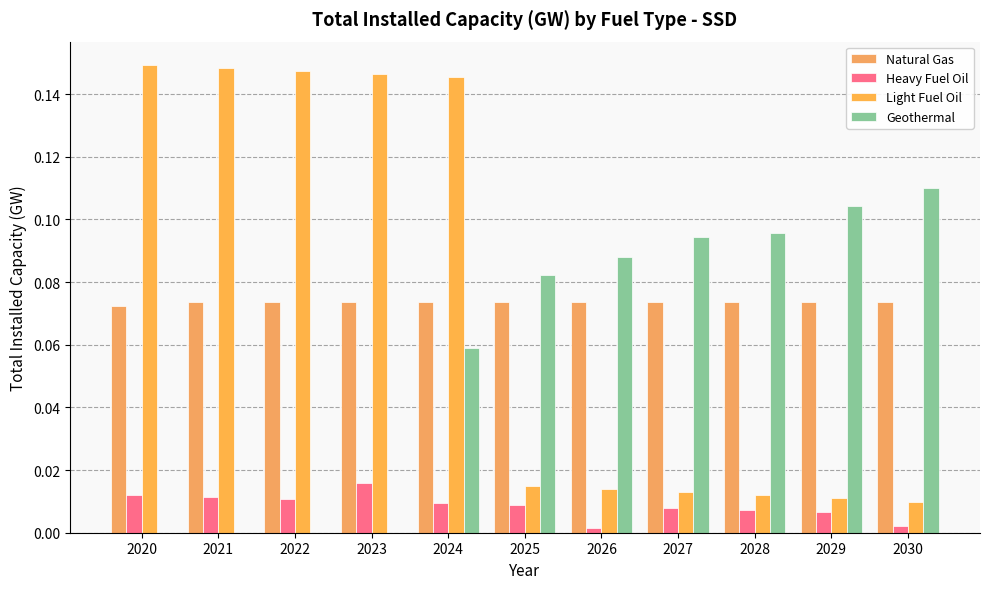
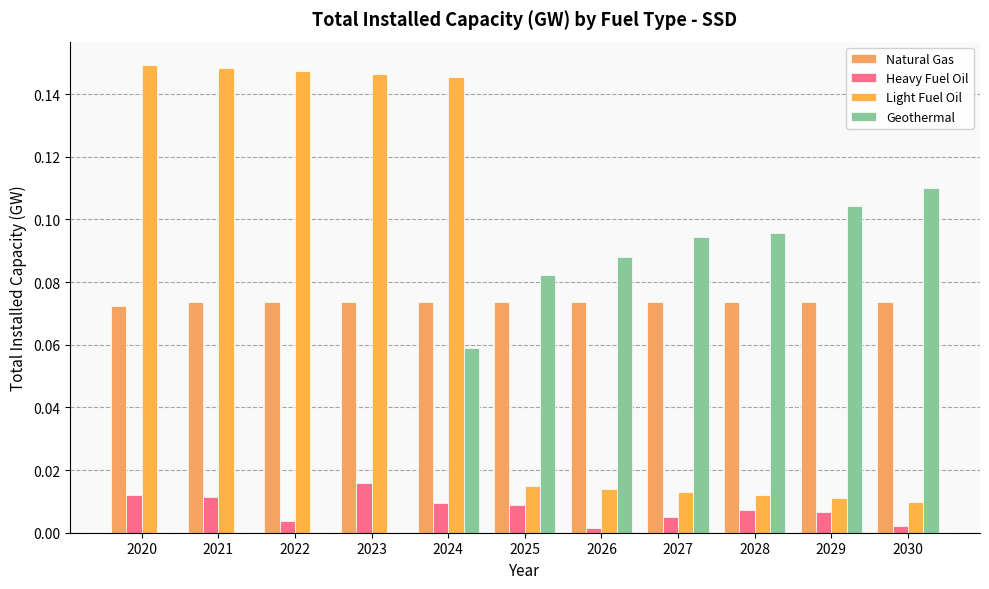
Heavy Fuel Oil, 2022: 0.011 -> 0.004
Heavy Fuel Oil, 2027: 0.008 -> 0.005
